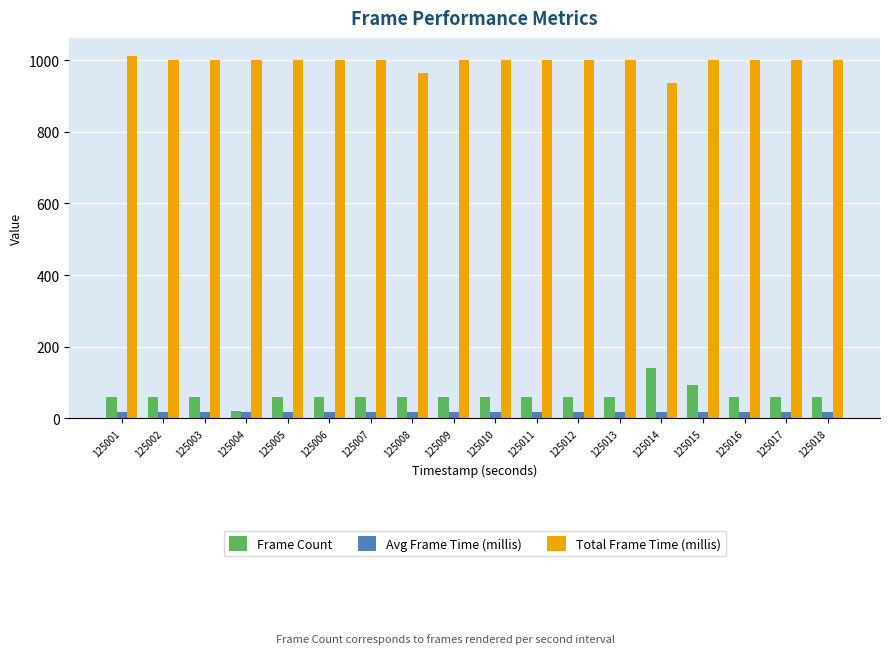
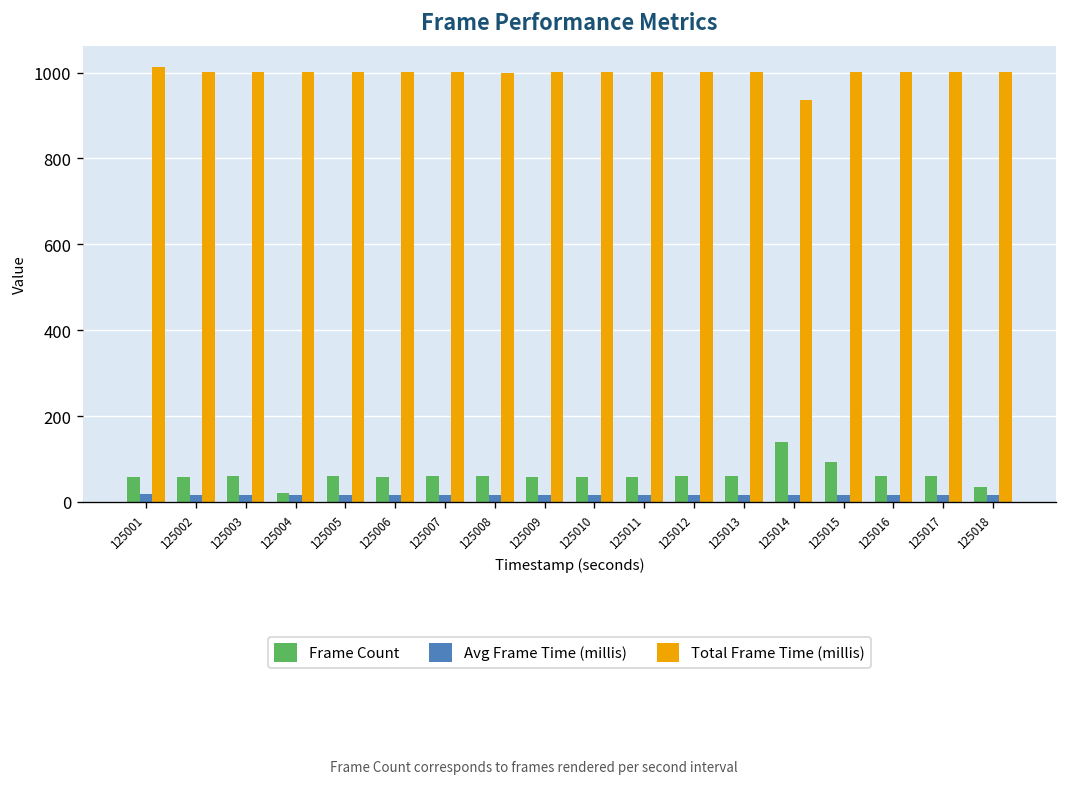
Total Frame Time (millis), 125008: 960 -> 1000
Frame Count, 125018: 60 -> 30
